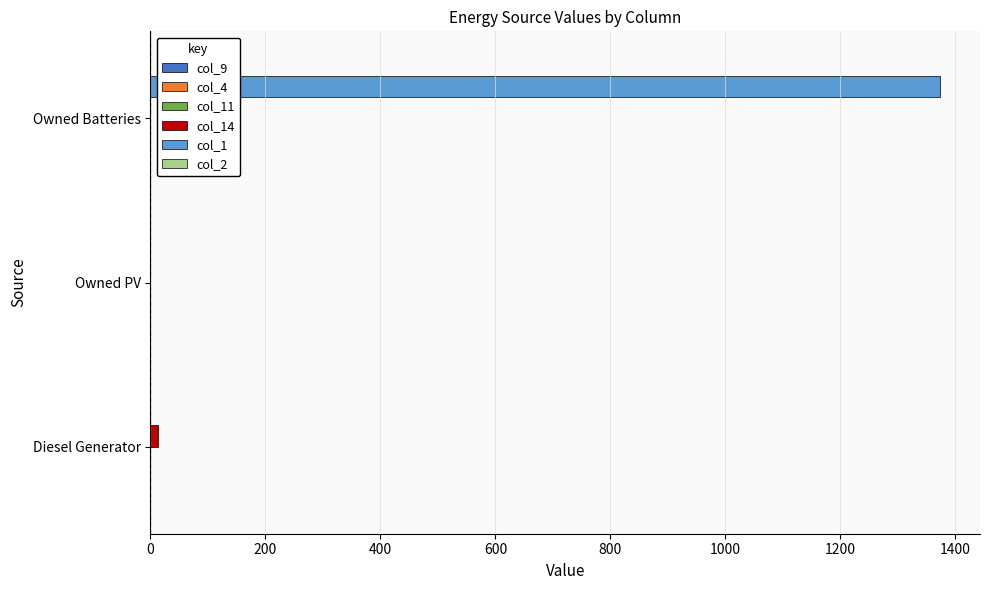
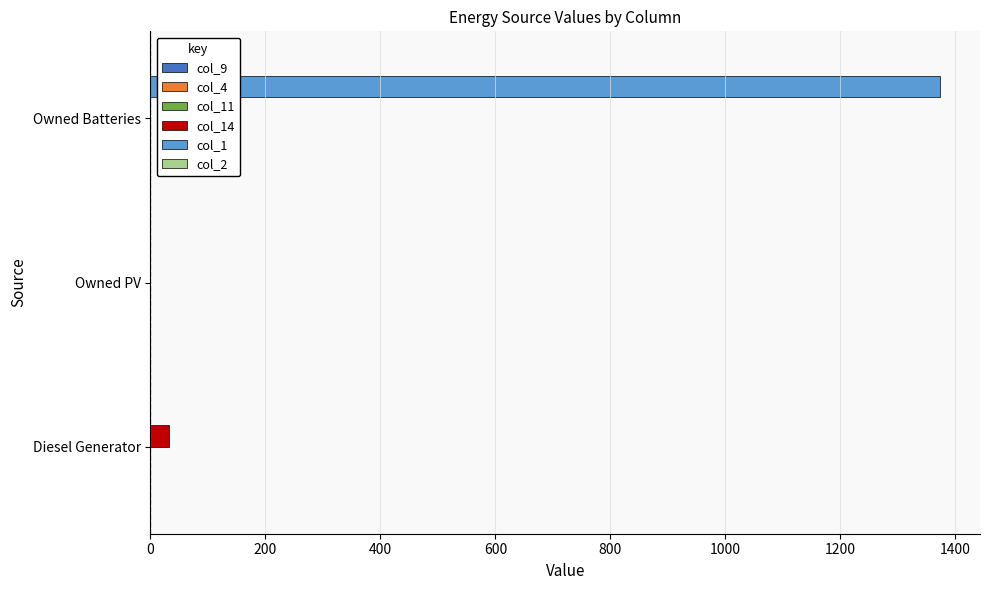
col_14, Diesel Generator: 10 -> 30
